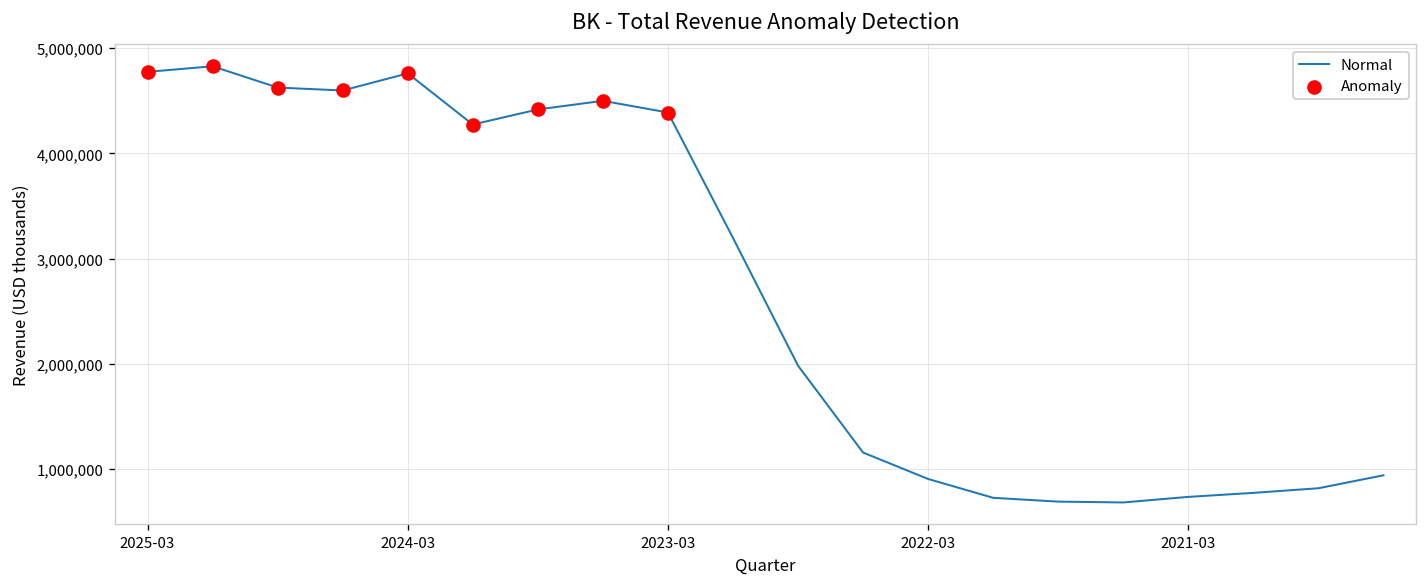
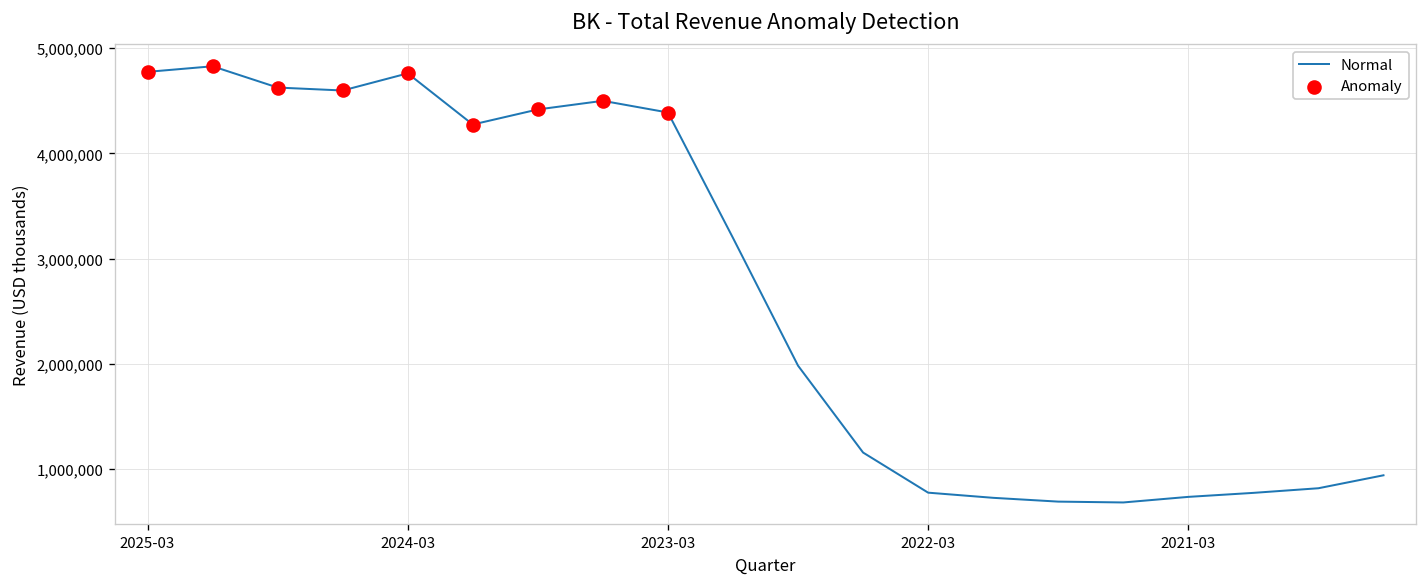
Normal, 2022-03: 900,000 -> 800,000
